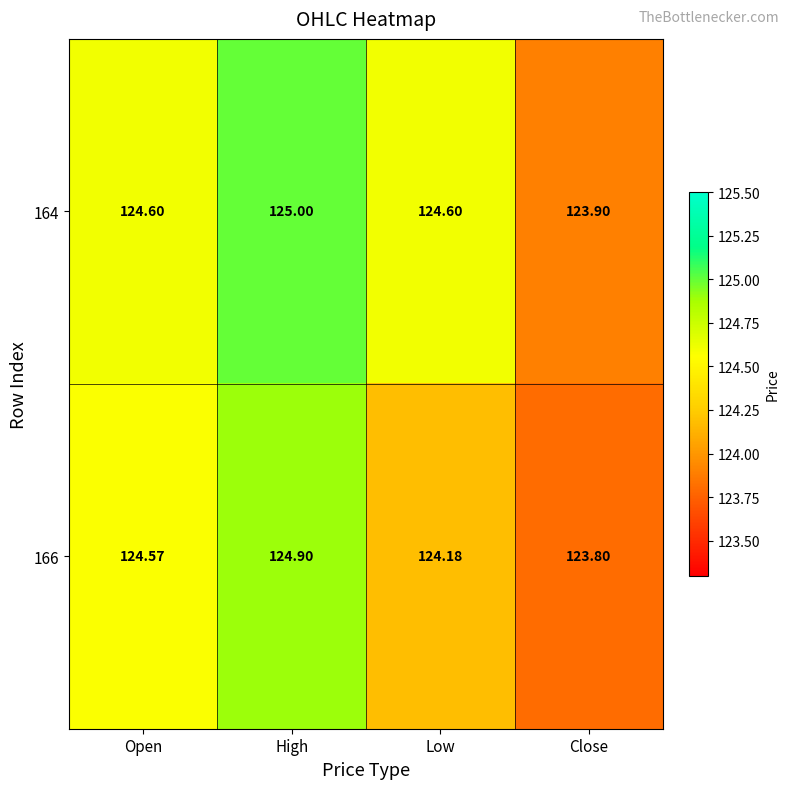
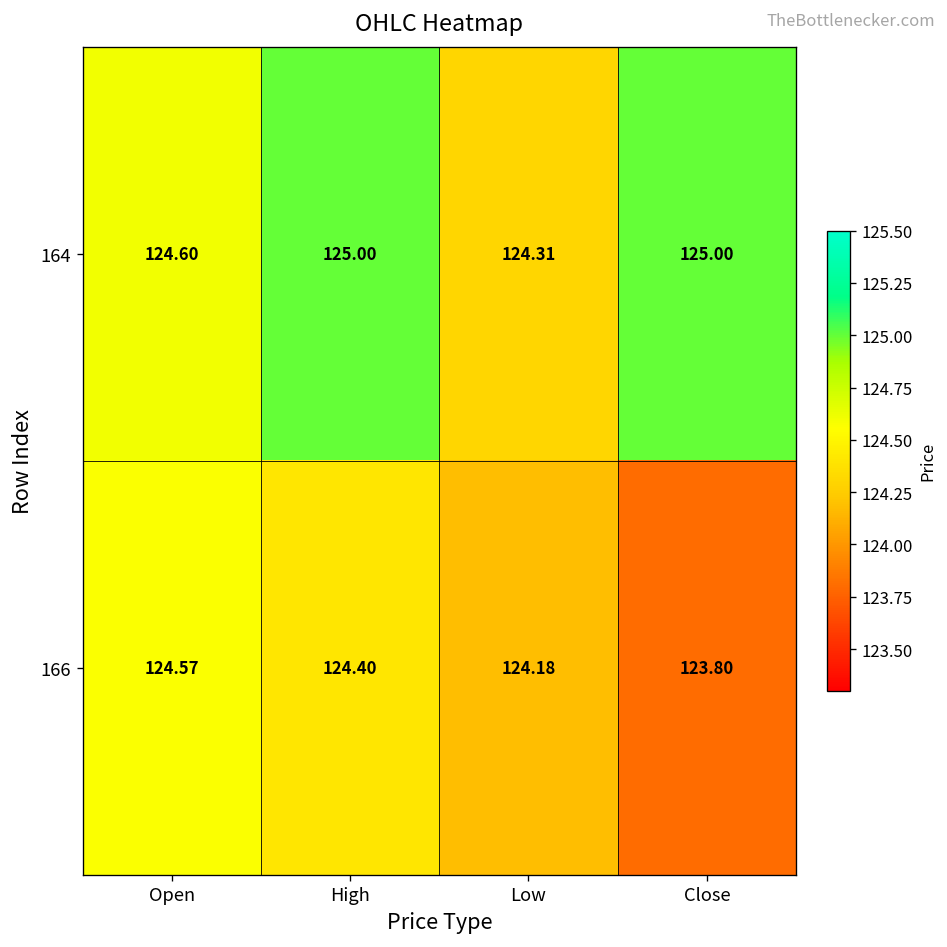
164, Low: 124.60 -> 124.31
164, Close: 123.90 -> 125.00
166, High: 124.90 -> 124.40
